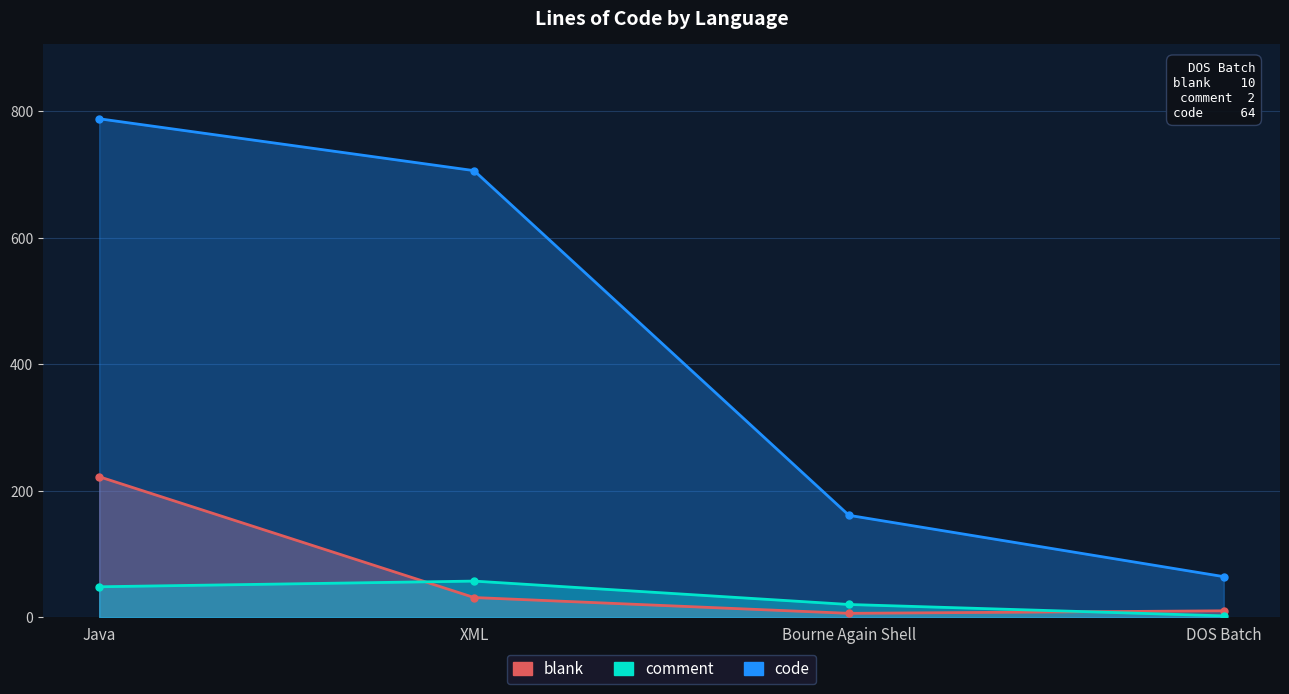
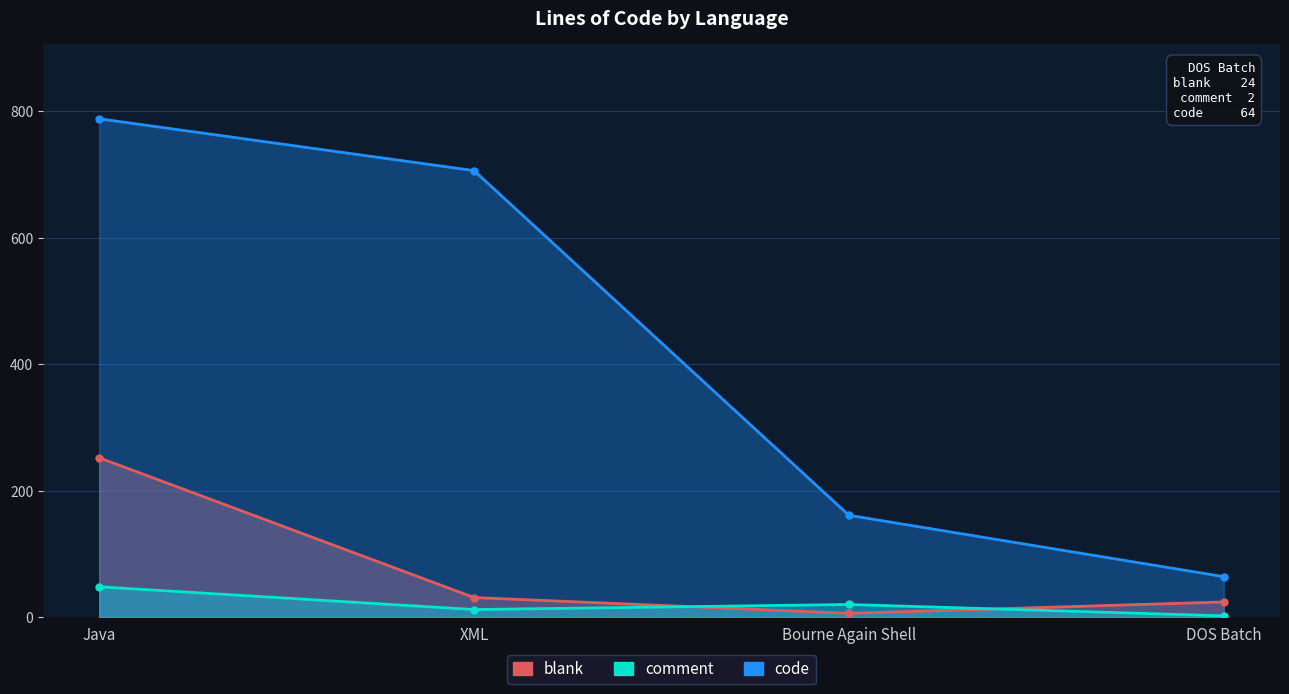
blank, Java: 220 -> 250
comment, XML: 60 -> 10
blank, DOS Batch: 10 -> 24
